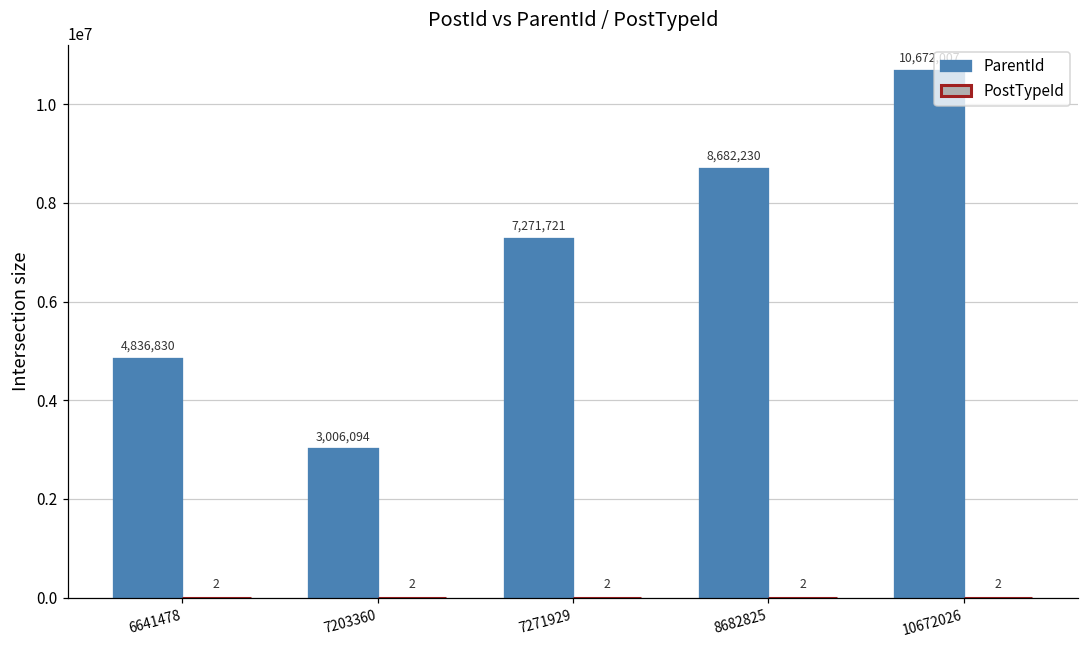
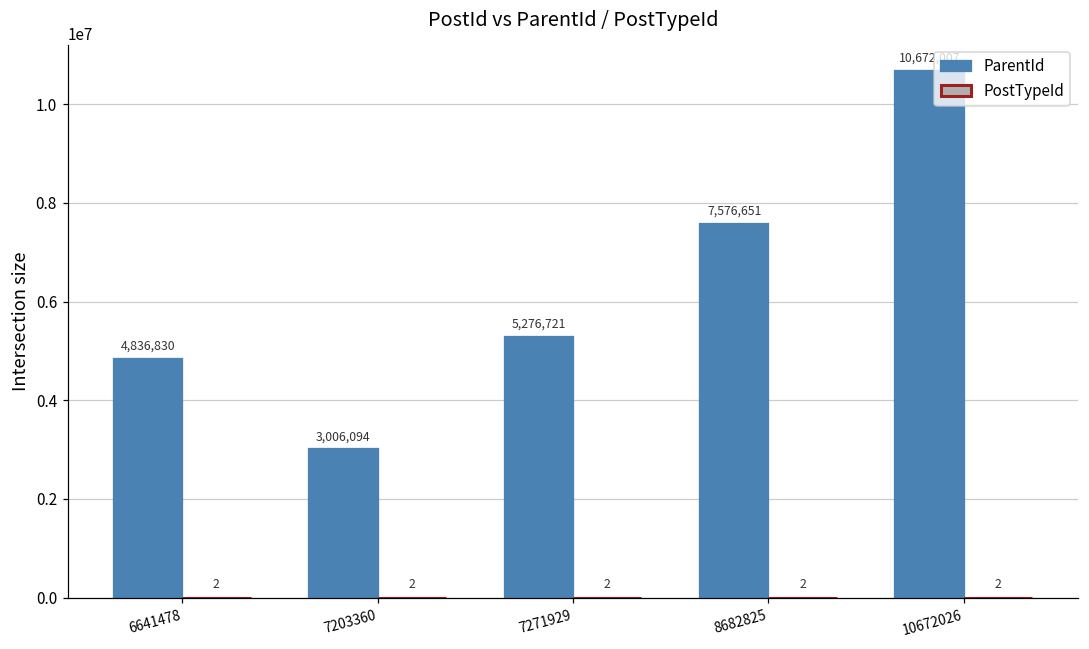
ParentId, 7271929: 7,271,721 -> 5,276,721
ParentId, 8682825: 8,682,230 -> 7,576,651
